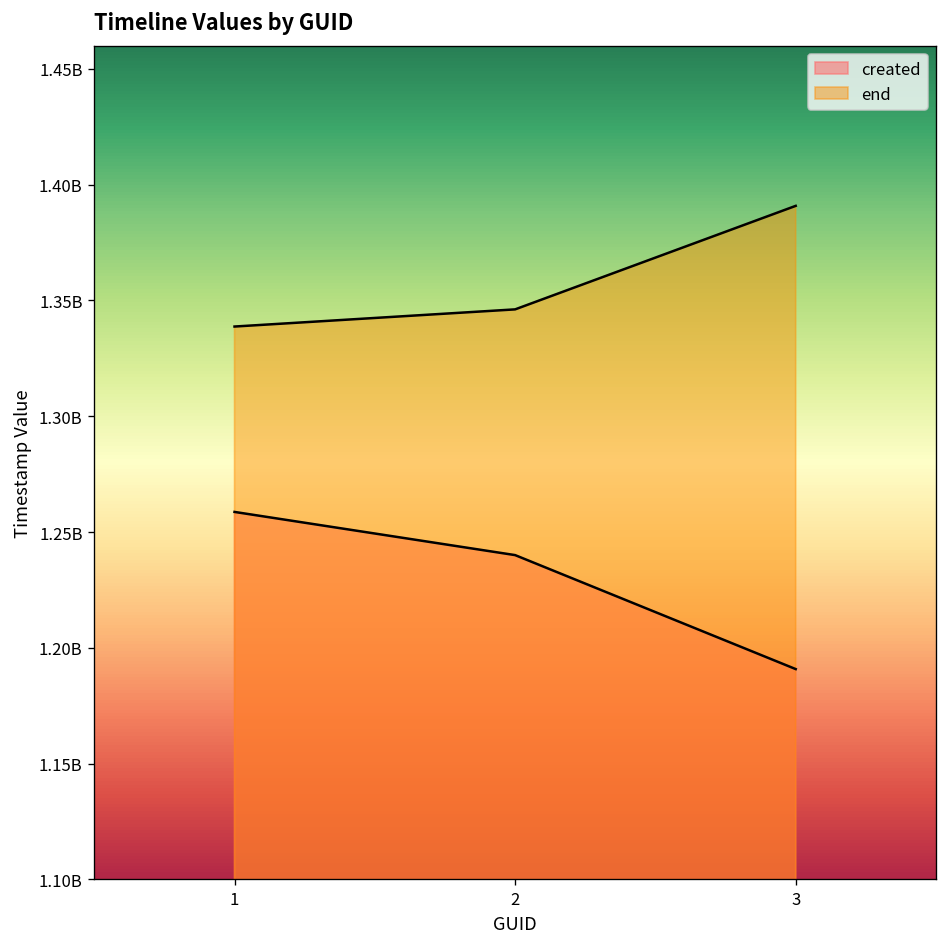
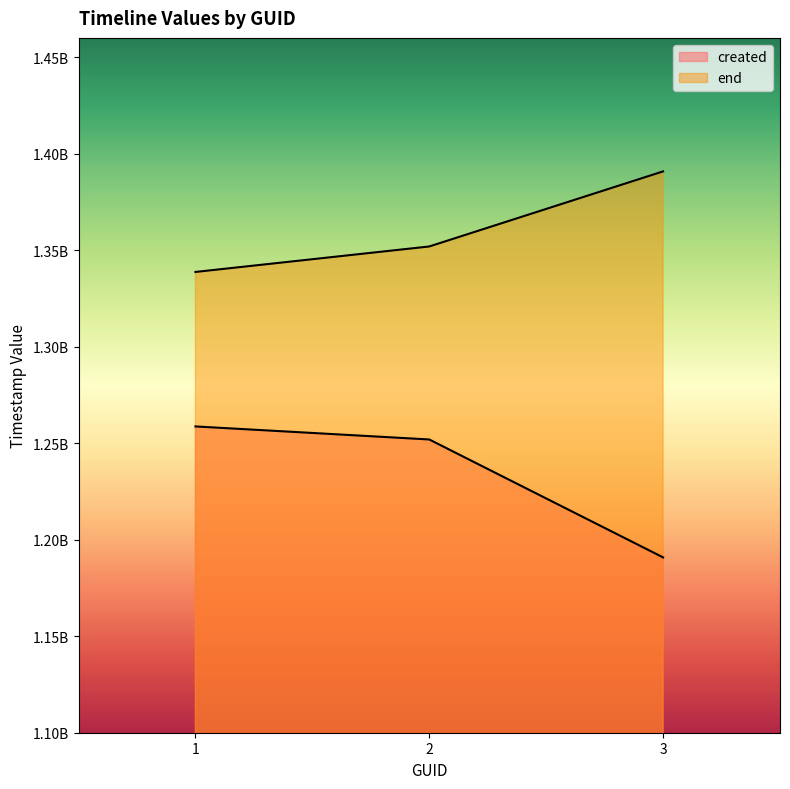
created, 2: 1240000000 -> 1252000000
end, 2: 1346000000 -> 1352000000
